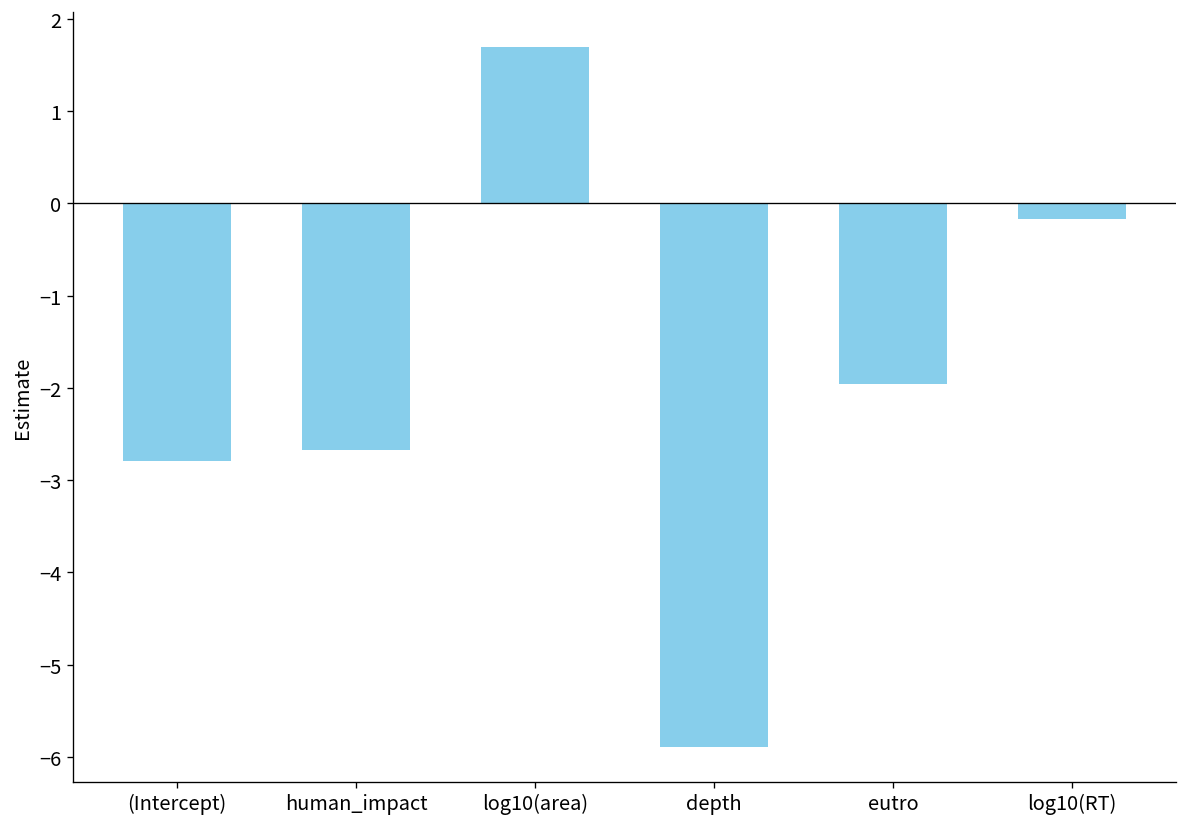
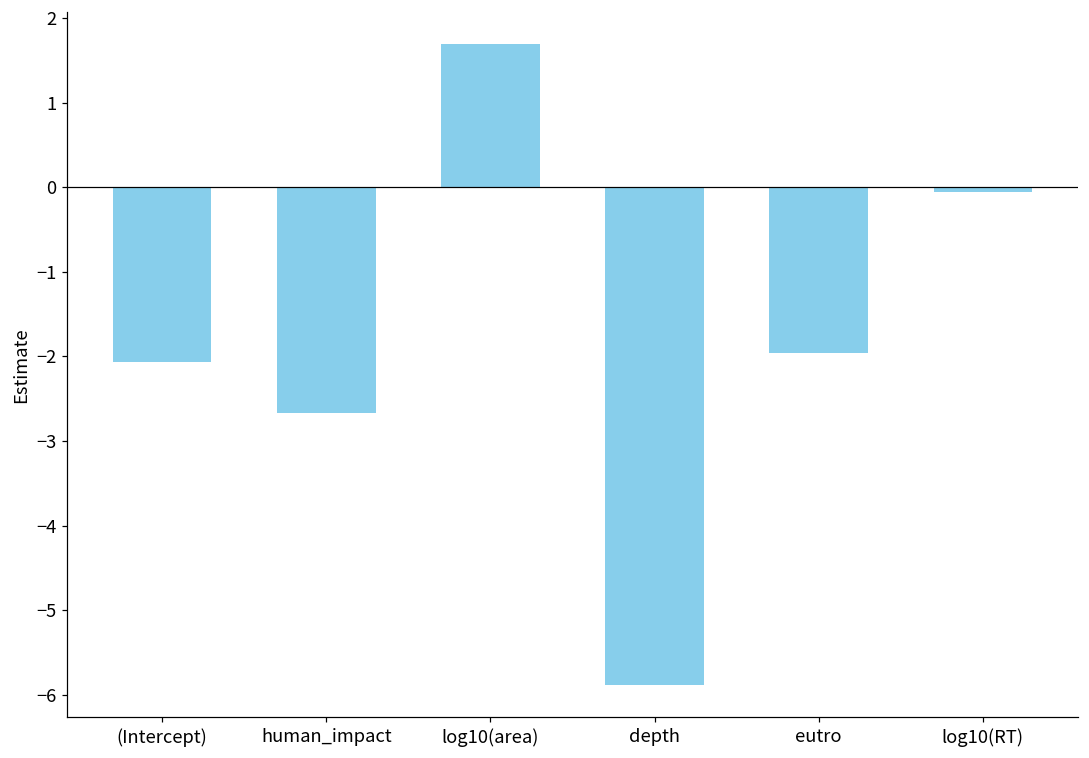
(Intercept): -2.8 -> -2.1
log10(RT): -0.2 -> -0.1
